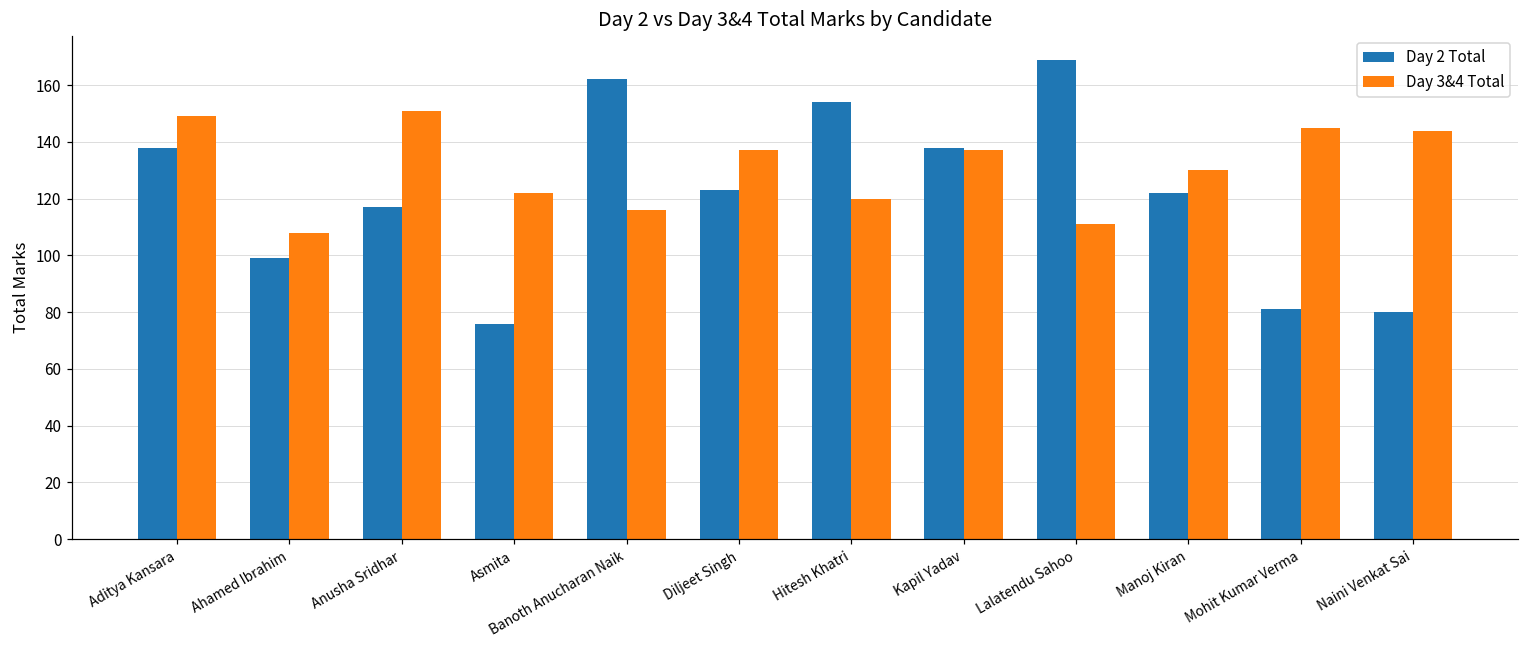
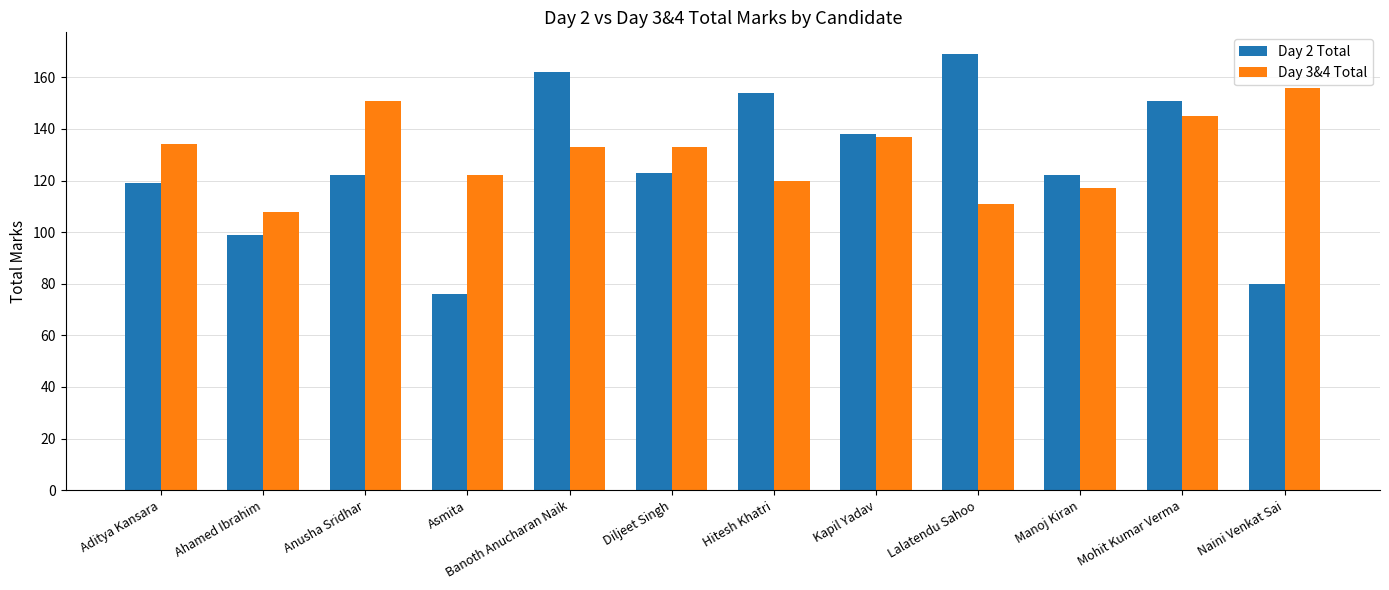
Day 2 Total, Aditya Kansara: 138 -> 119
Day 3&4 Total, Aditya Kansara: 149 -> 134
Day 2 Total, Anusha Sridhar: 117 -> 122
Day 3&4 Total, Banoth Anucharan Naik: 116 -> 133
Day 3&4 Total, Diljeet Singh: 137 -> 133
Day 3&4 Total, Manoj Kiran: 130 -> 117
Day 2 Total, Mohit Kumar Verma: 81 -> 151
Day 3&4 Total, Naini Venkat Sai: 144 -> 156
